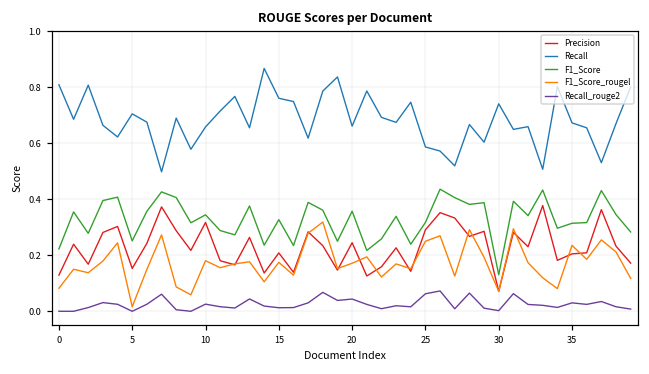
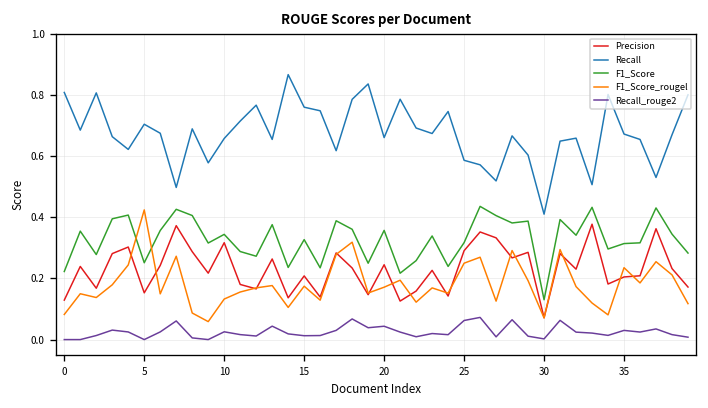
F1_Score_rougel, 5: 0.02 -> 0.42
F1_Score_rougel, 10: 0.18 -> 0.13
Recall, 30: 0.74 -> 0.41
